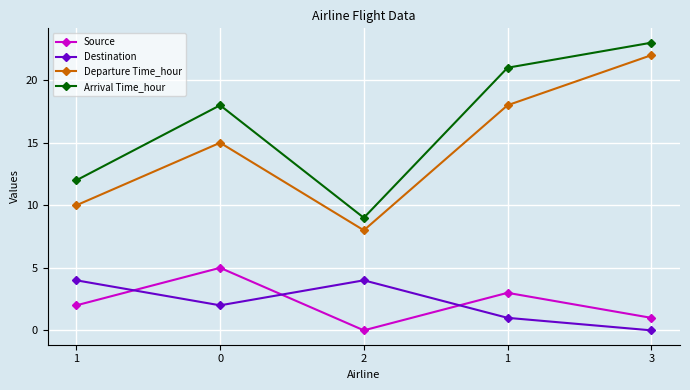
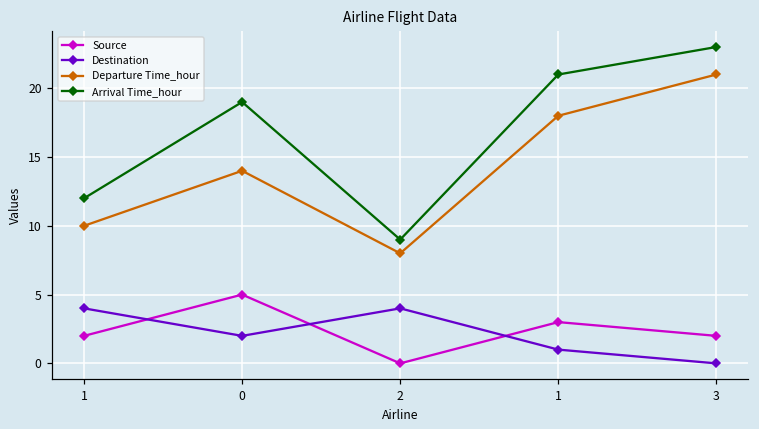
Departure Time_hour, 0: 15 -> 14
Arrival Time_hour, 0: 18 -> 19
Source, 3: 1 -> 2
Departure Time_hour, 3: 22 -> 21
